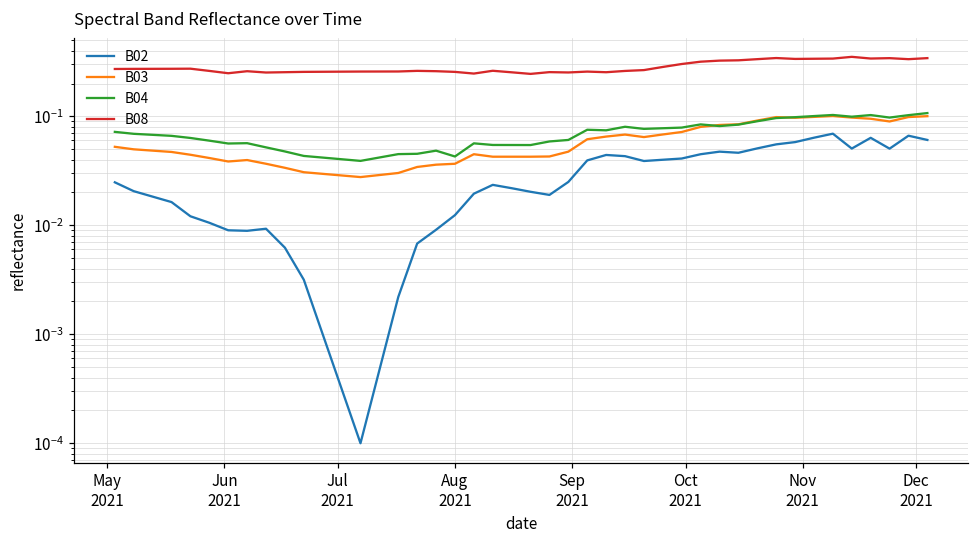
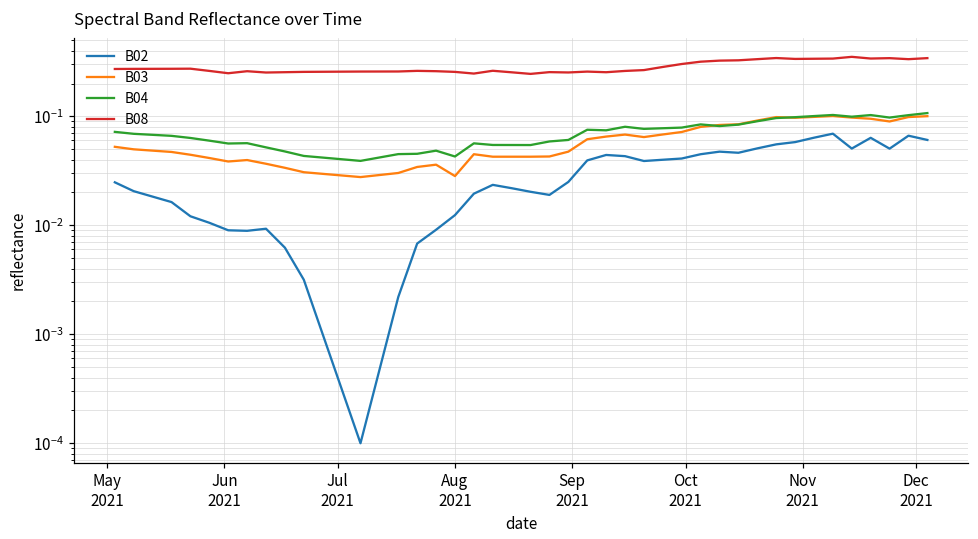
B03, Aug 2021: 0.037 -> 0.028
